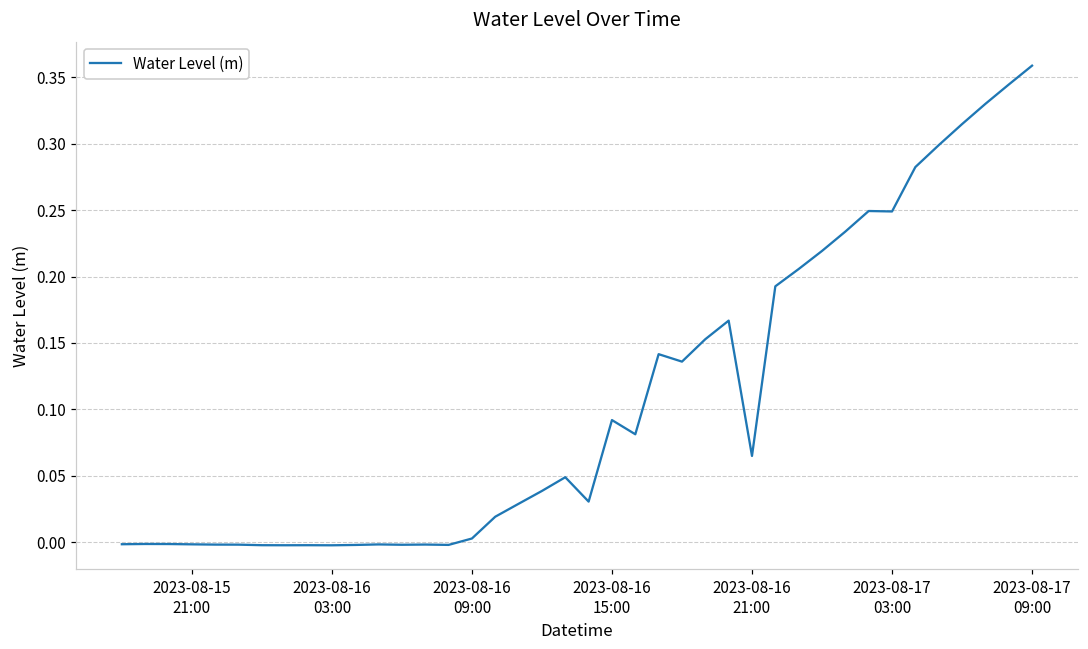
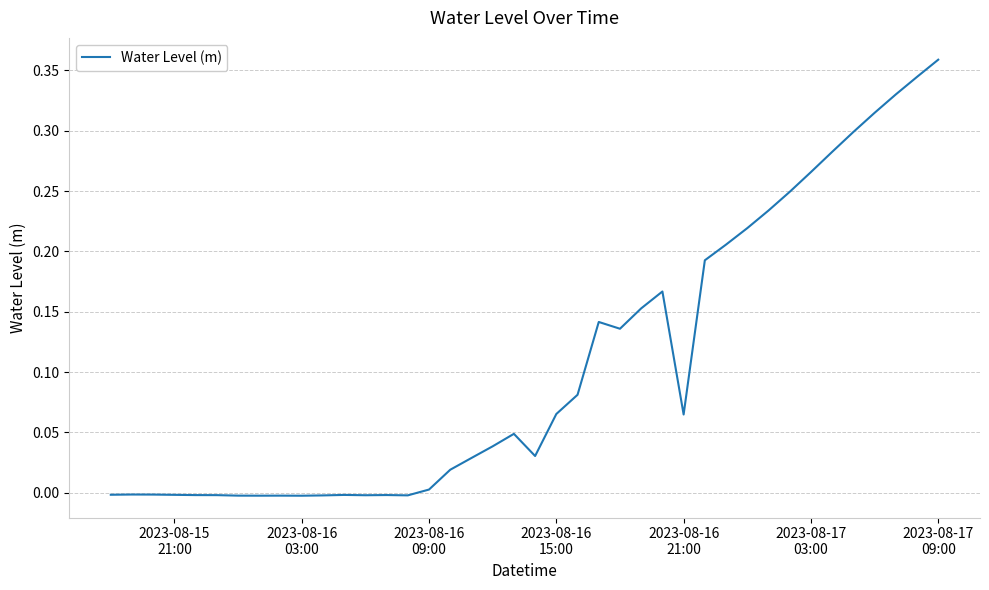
2023-08-16 15:00: 0.092 -> 0.065
2023-08-17 03:00: 0.249 -> 0.266
